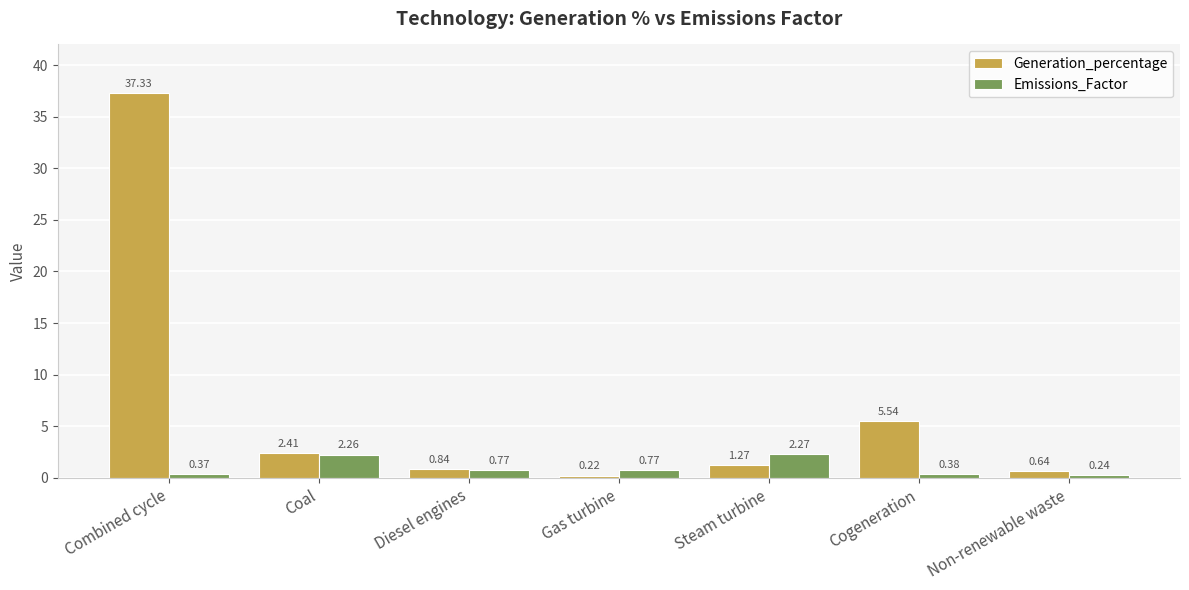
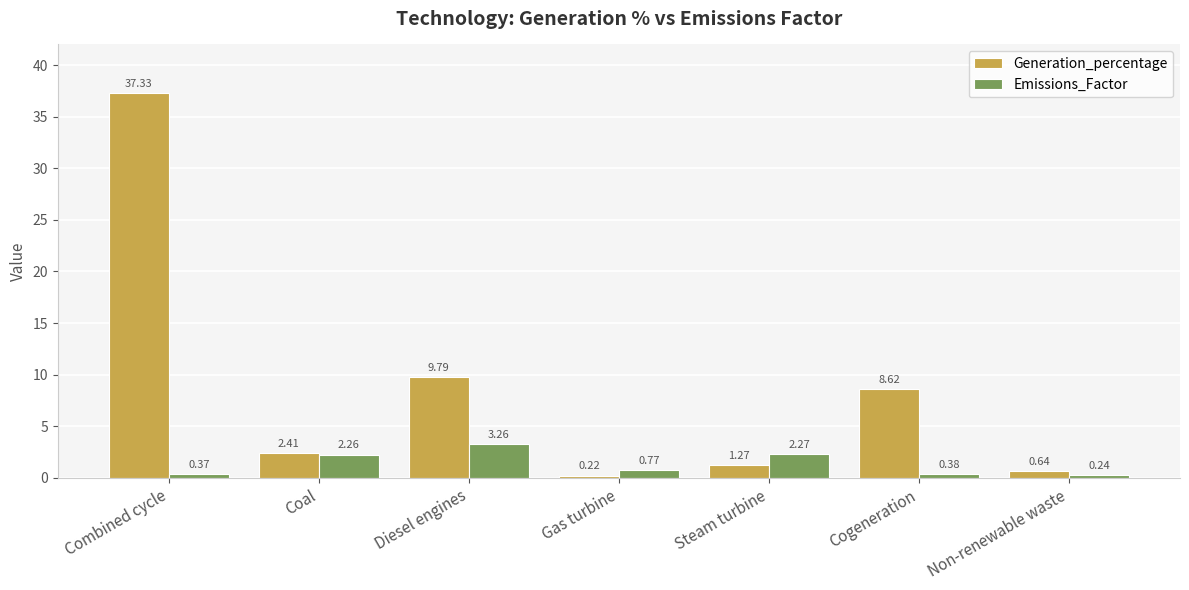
Generation_percentage, Diesel engines: 0.84 -> 9.79
Emissions_Factor, Diesel engines: 0.77 -> 3.26
Generation_percentage, Cogeneration: 5.54 -> 8.62
